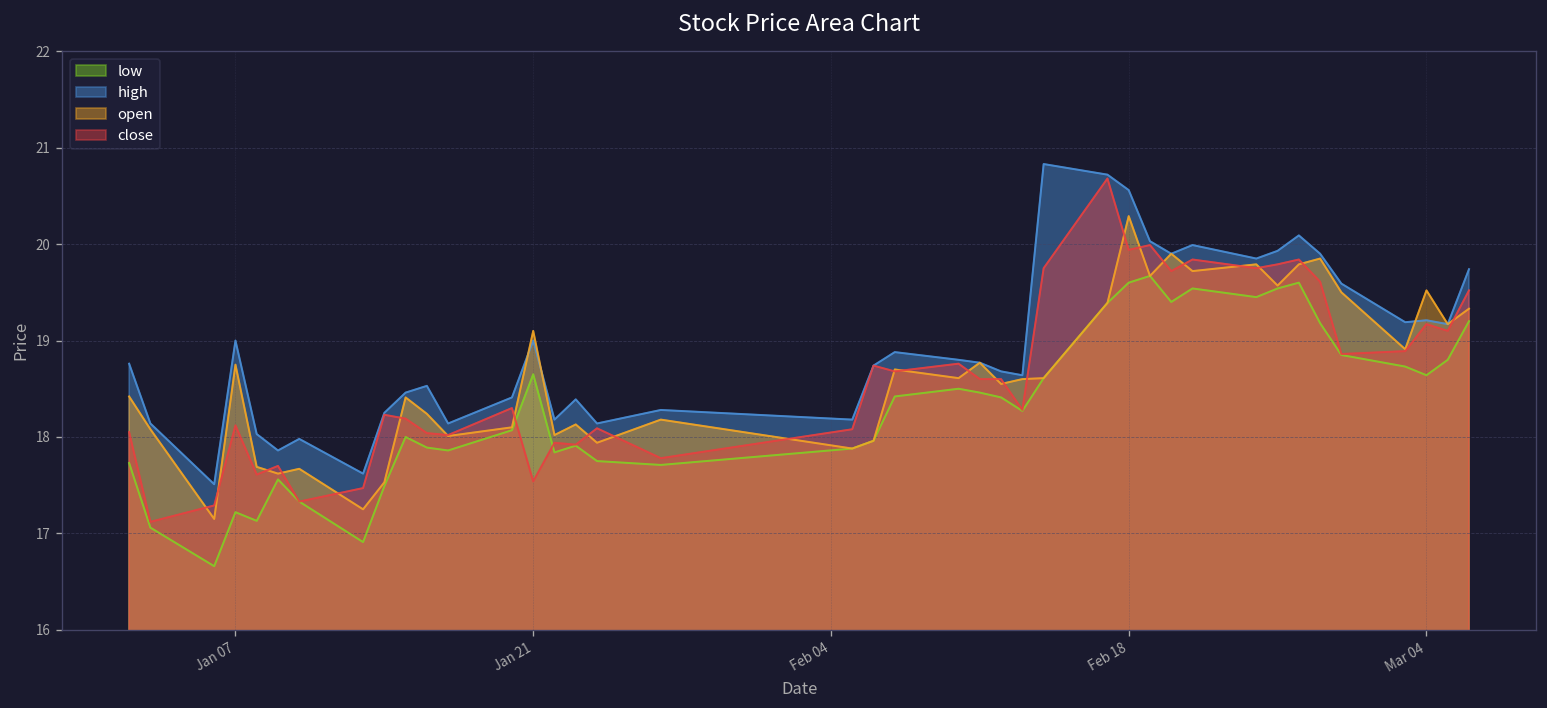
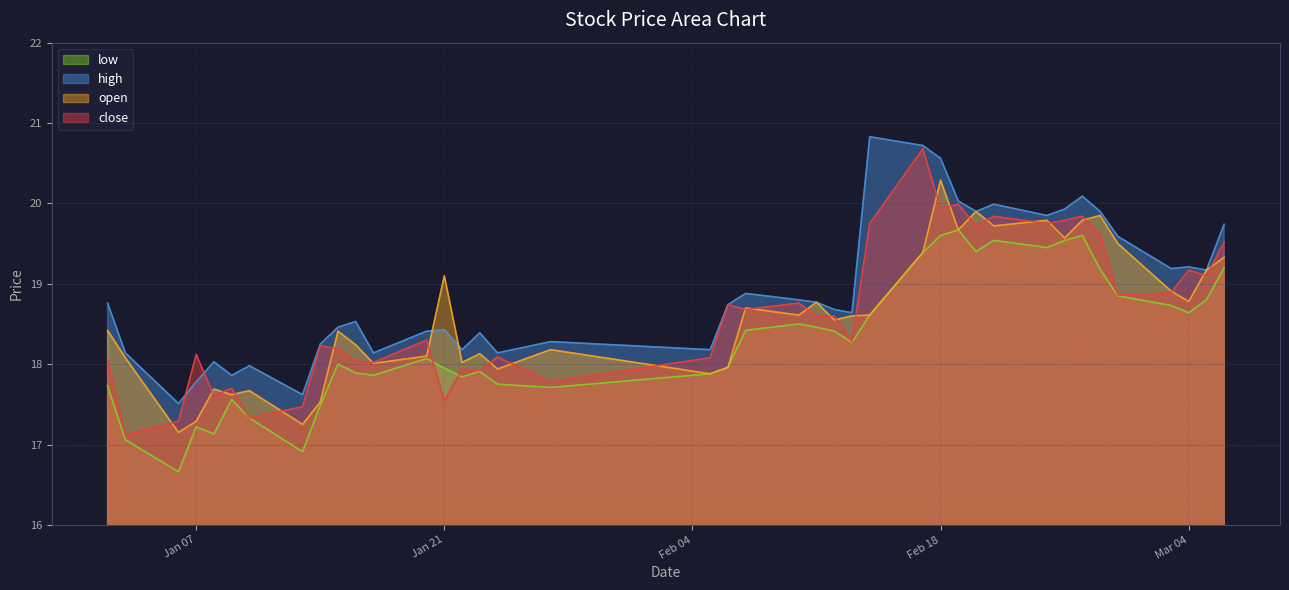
high, Jan 07: 19.0 -> 17.8
open, Jan 07: 18.8 -> 17.3
low, Jan 21: 18.7 -> 18.0
high, Jan 21: 19.0 -> 18.4
open, Mar 04: 19.5 -> 18.8
